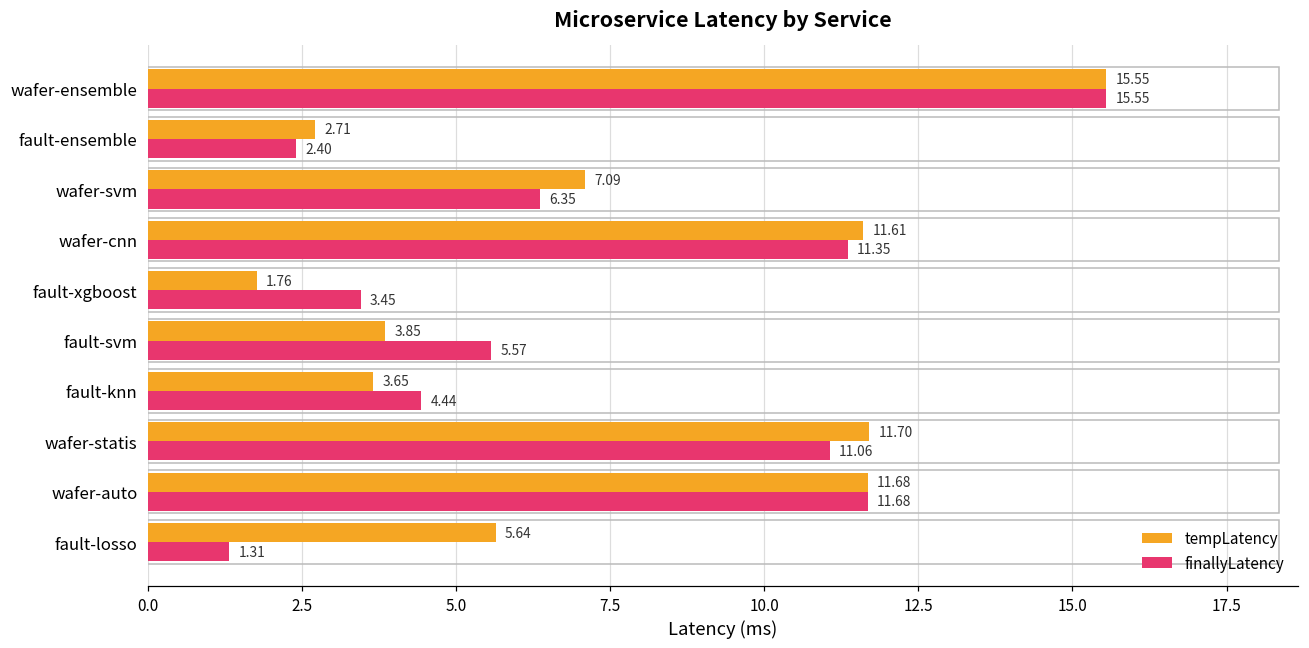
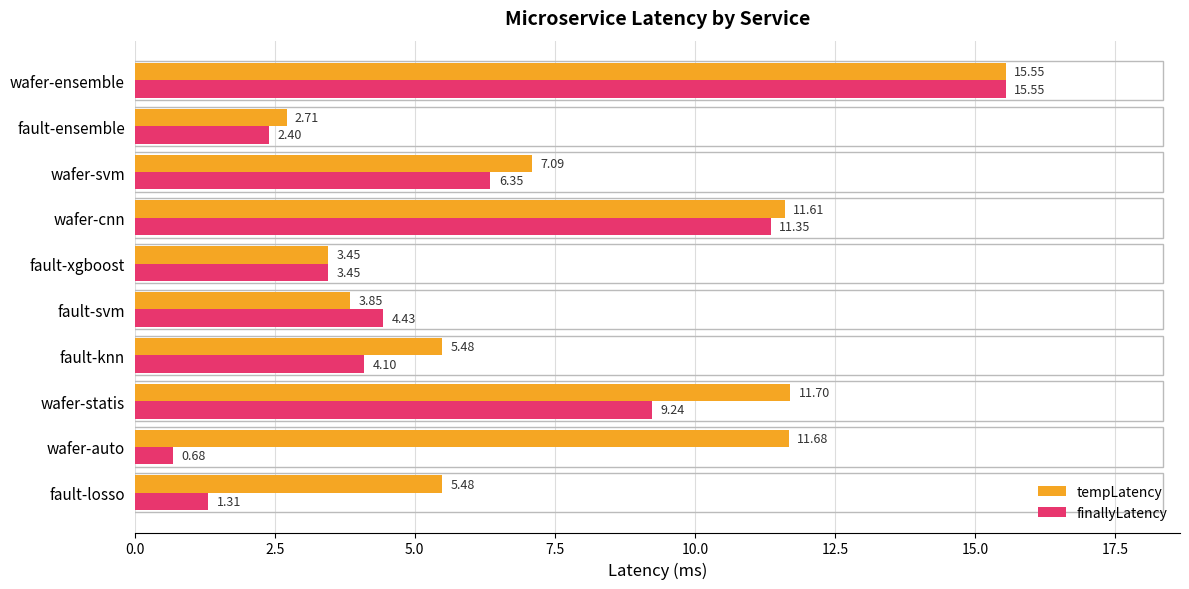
tempLatency, fault-xgboost: 1.76 -> 3.45
finallyLatency, fault-svm: 5.57 -> 4.43
tempLatency, fault-knn: 3.65 -> 5.48
finallyLatency, fault-knn: 4.44 -> 4.10
finallyLatency, wafer-statis: 11.06 -> 9.24
finallyLatency, wafer-auto: 11.68 -> 0.68
tempLatency, fault-losso: 5.64 -> 5.48
